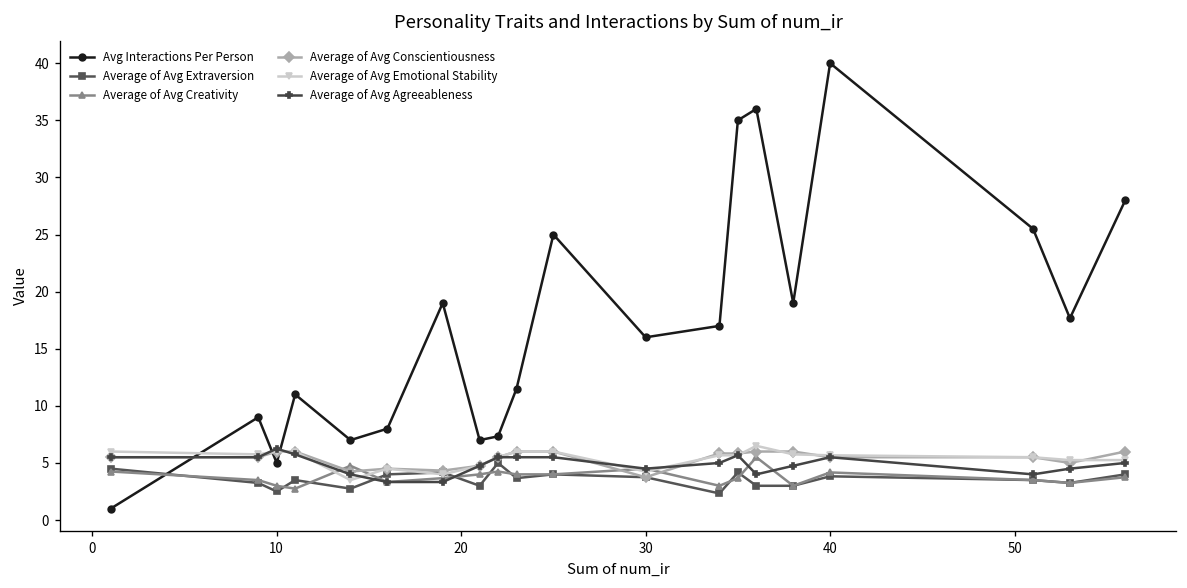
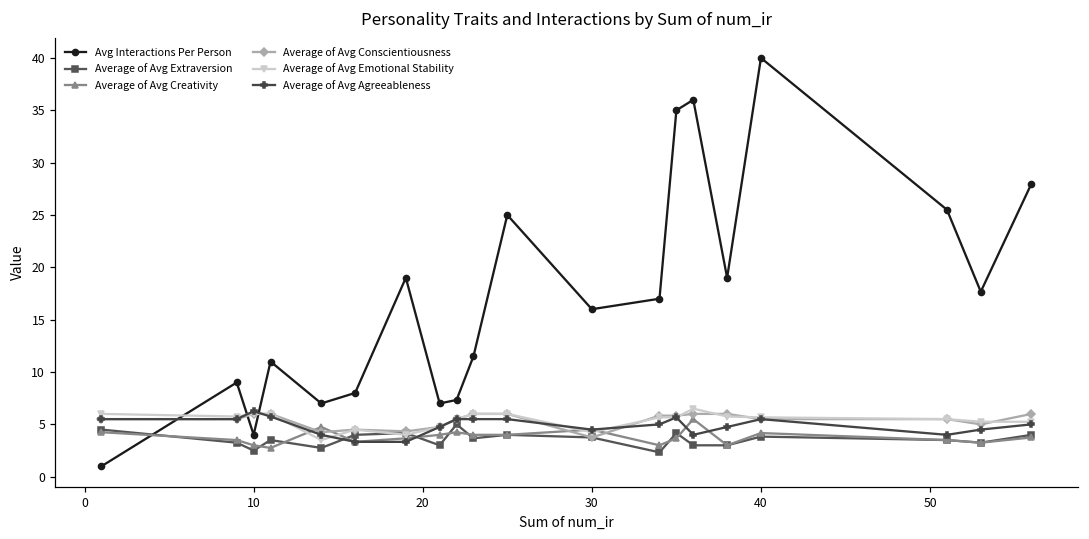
Avg Interactions Per Person, 10: 5 -> 4
